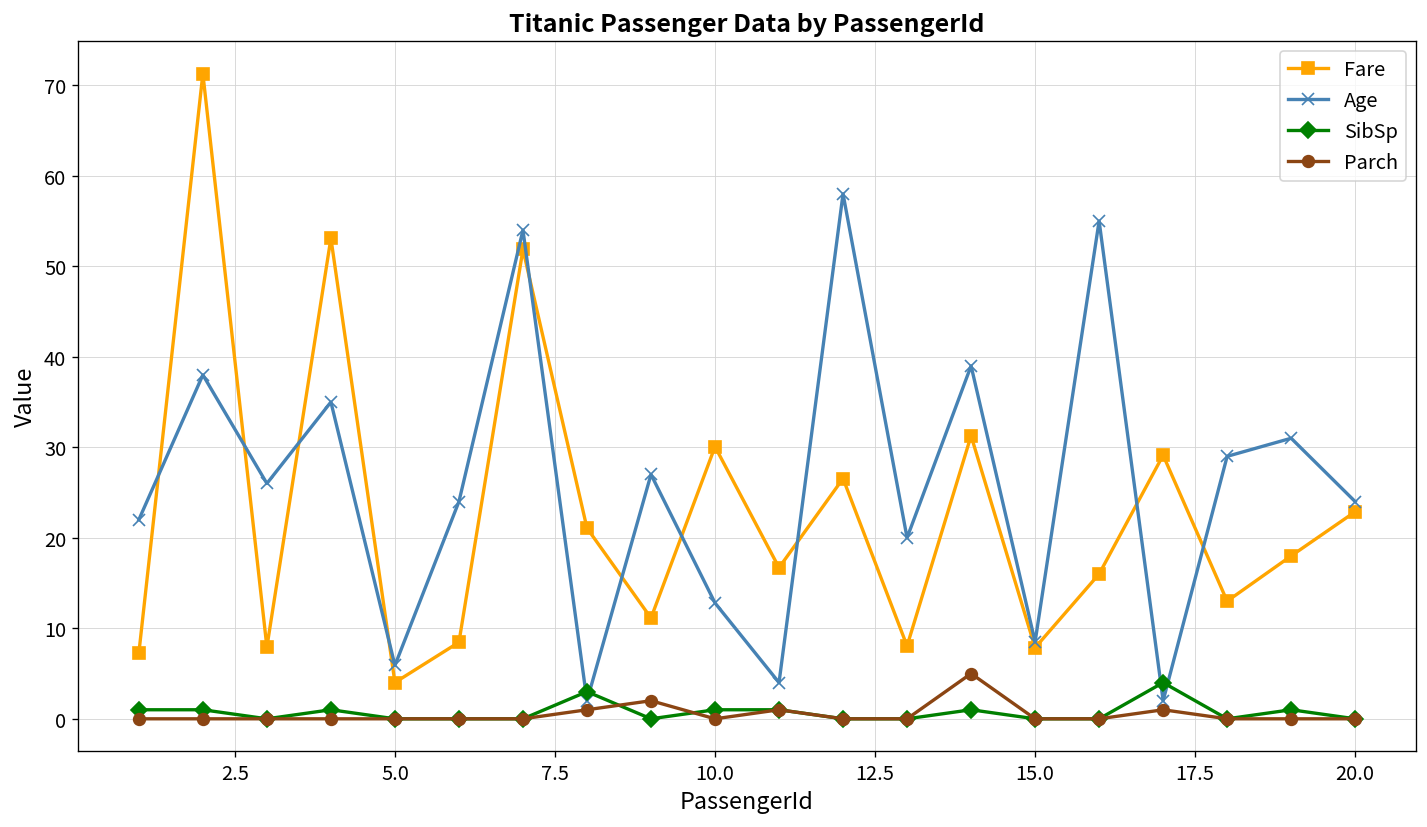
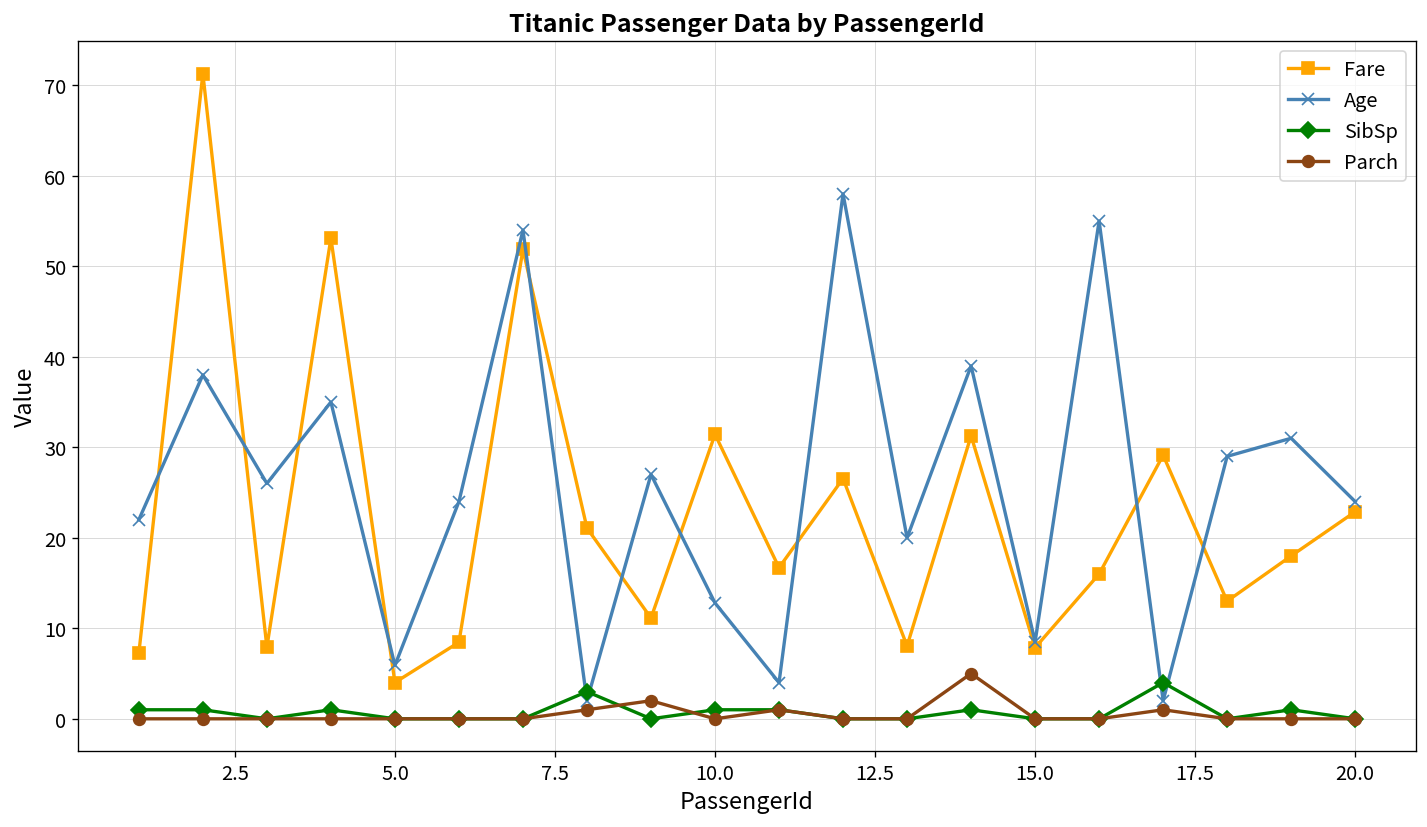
Fare, 10.0: 30 -> 31
